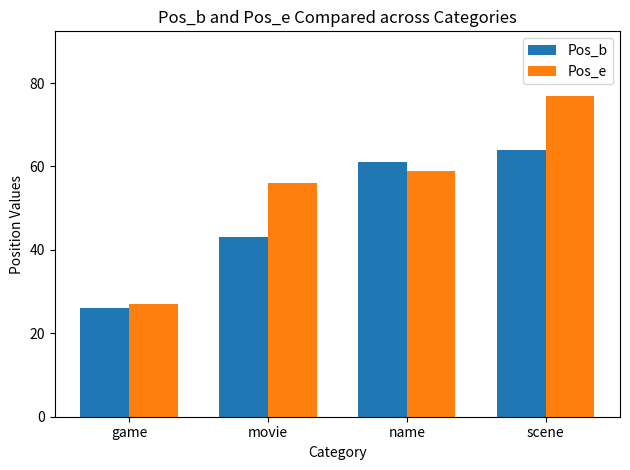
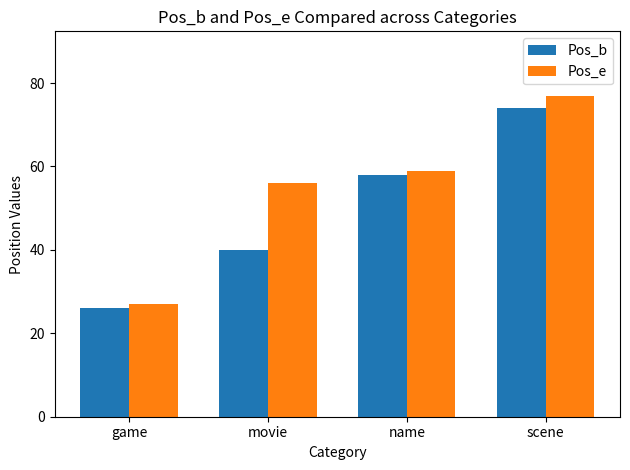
Pos_b, movie: 43 -> 40
Pos_b, name: 61 -> 58
Pos_b, scene: 64 -> 74
